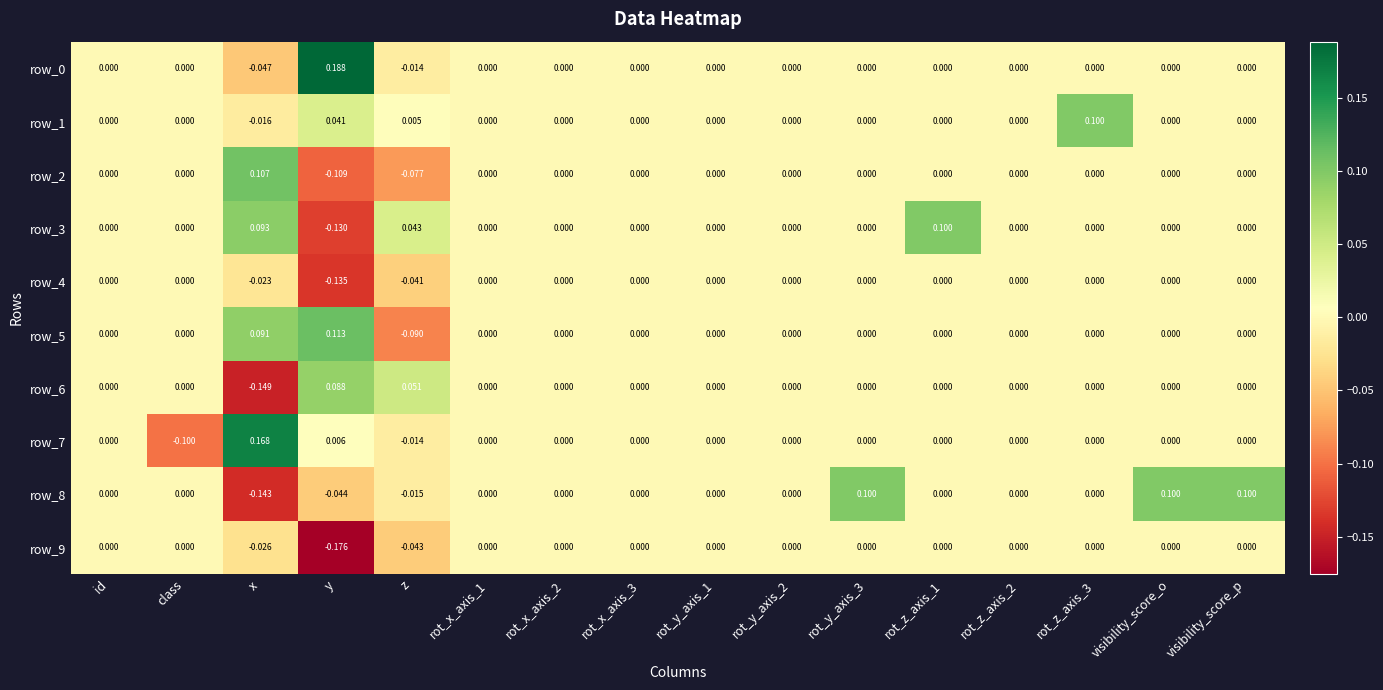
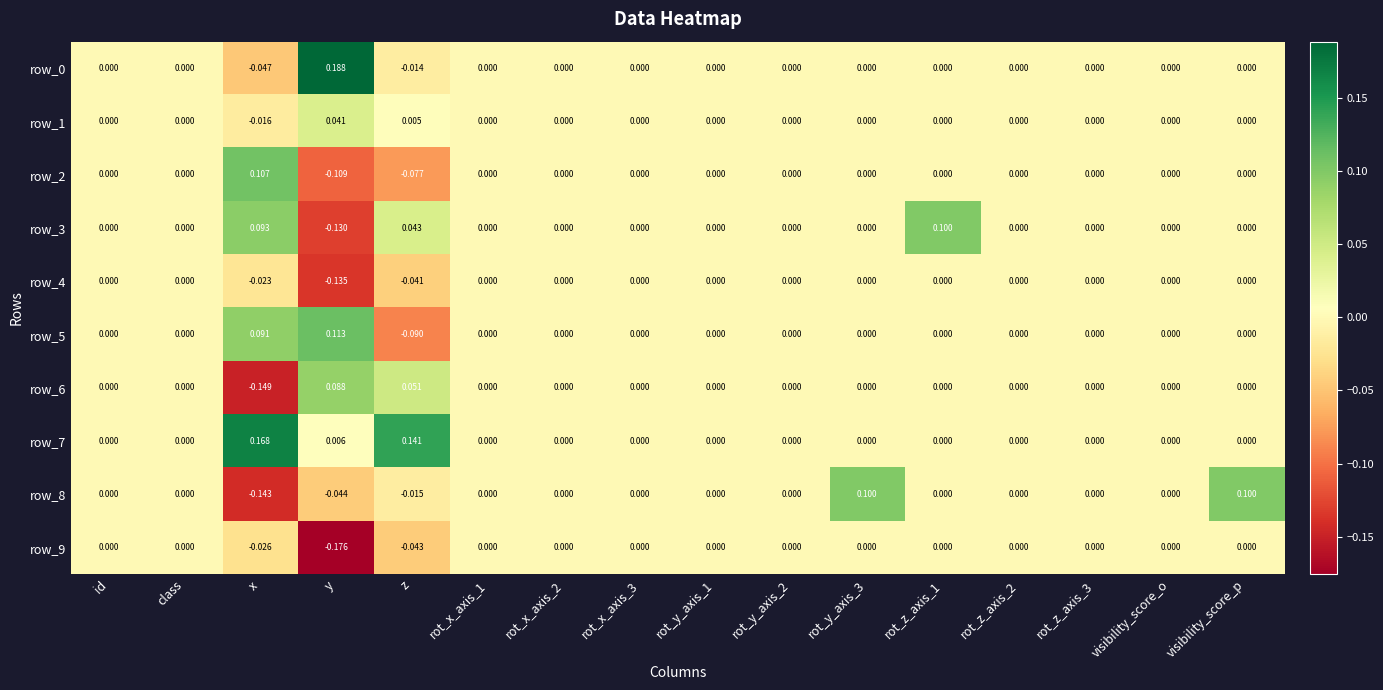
row_1, rot_z_axis_3: 0.100 -> 0.000
row_7, class: -0.100 -> 0.000
row_7, z: -0.014 -> 0.141
row_8, visibility_score_o: 0.100 -> 0.000
